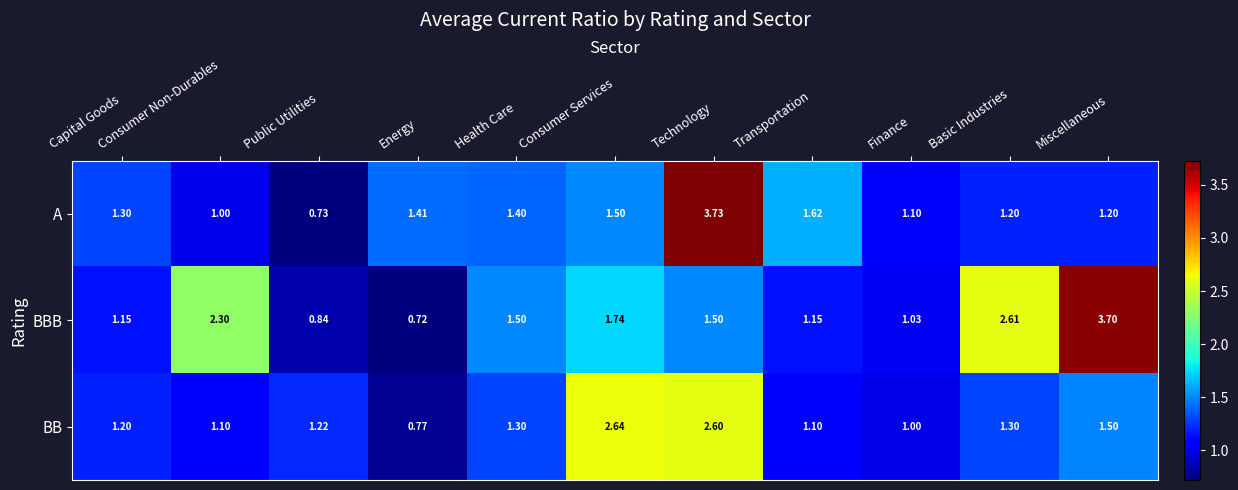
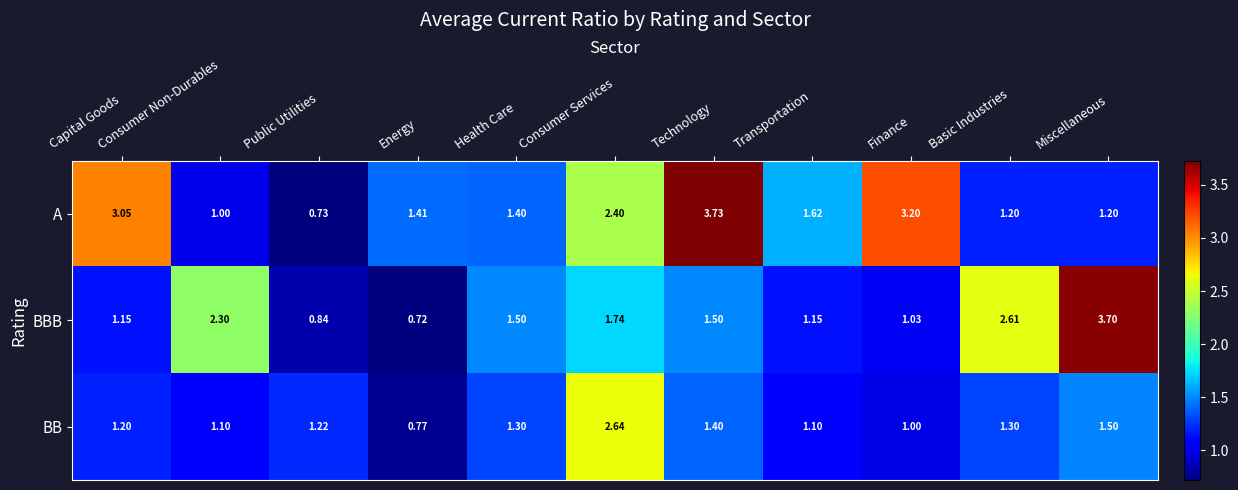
A, Capital Goods: 1.30 -> 3.05
A, Consumer Services: 1.50 -> 2.40
A, Finance: 1.10 -> 3.20
BB, Technology: 2.60 -> 1.40
